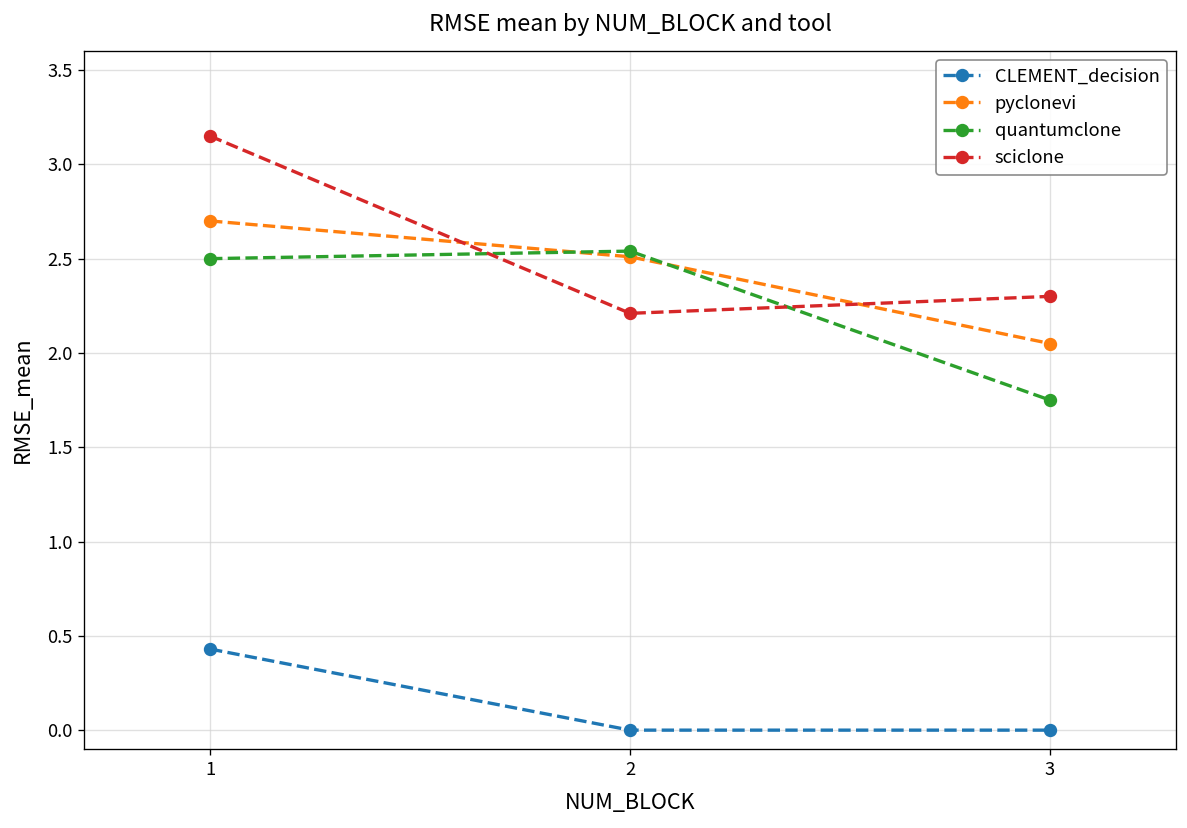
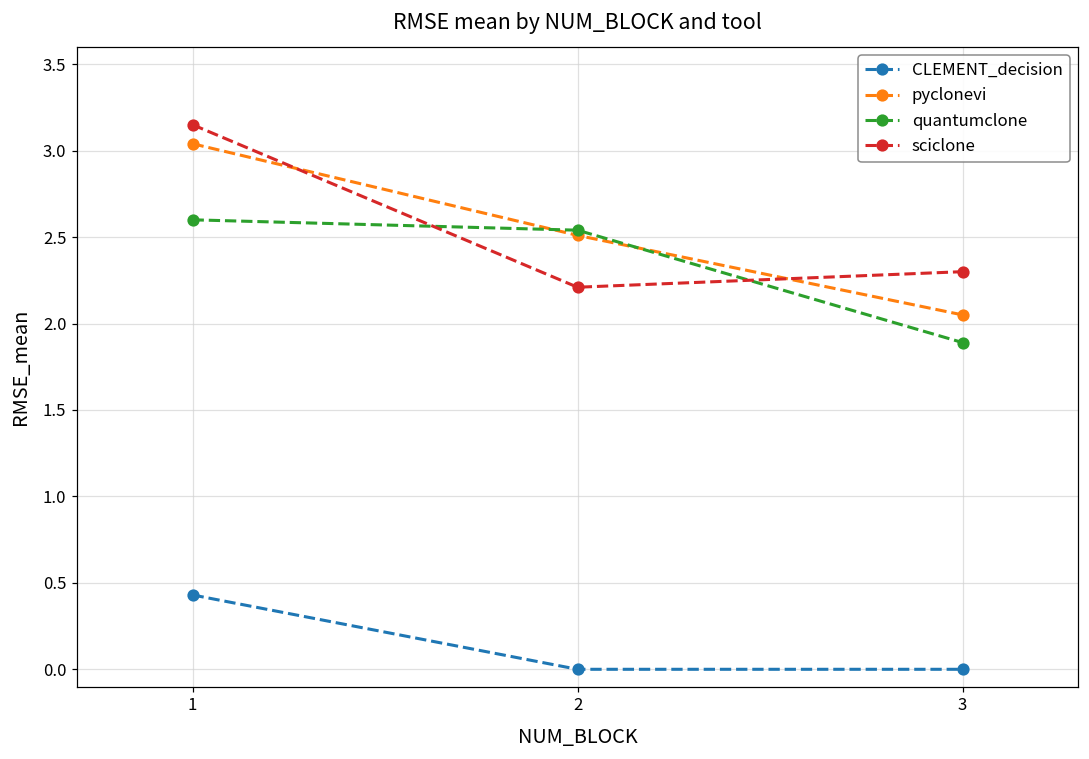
pyclonevi, 1: 2.70 -> 3.04
quantumclone, 1: 2.5 -> 2.6
quantumclone, 3: 1.75 -> 1.89
